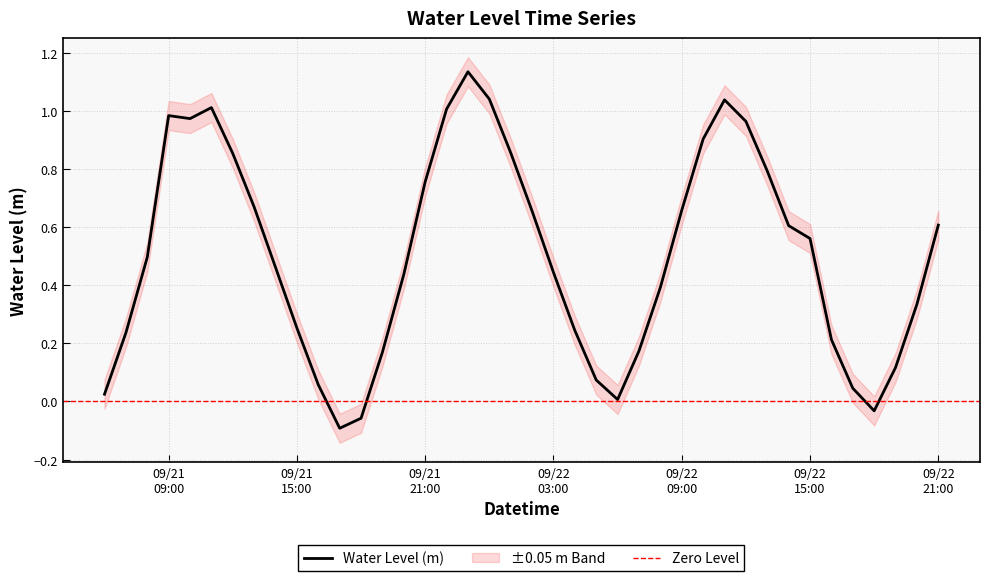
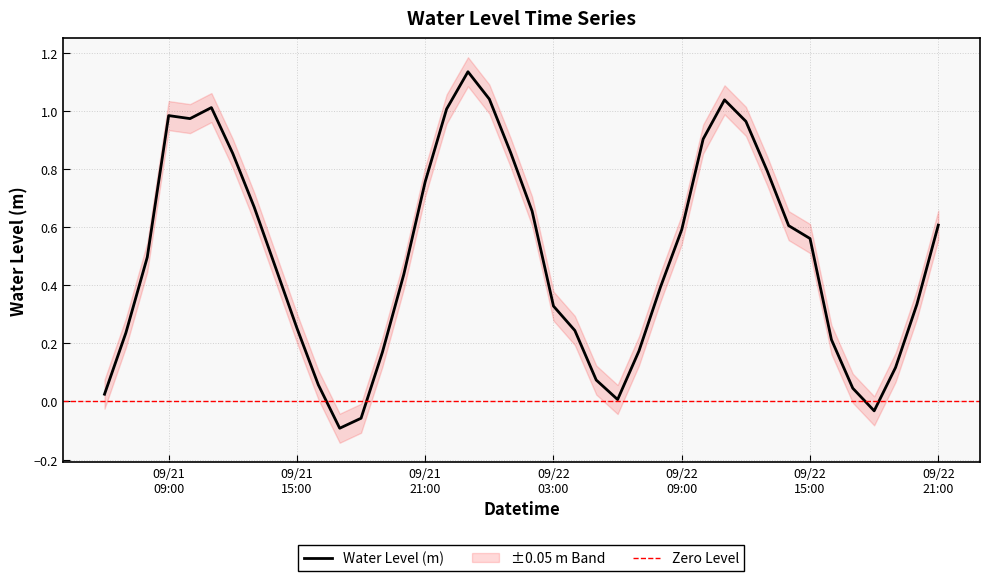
Water Level (m), 09/22 03:00: 0.44 -> 0.33
Water Level (m), 09/22 09:00: 0.66 -> 0.59
